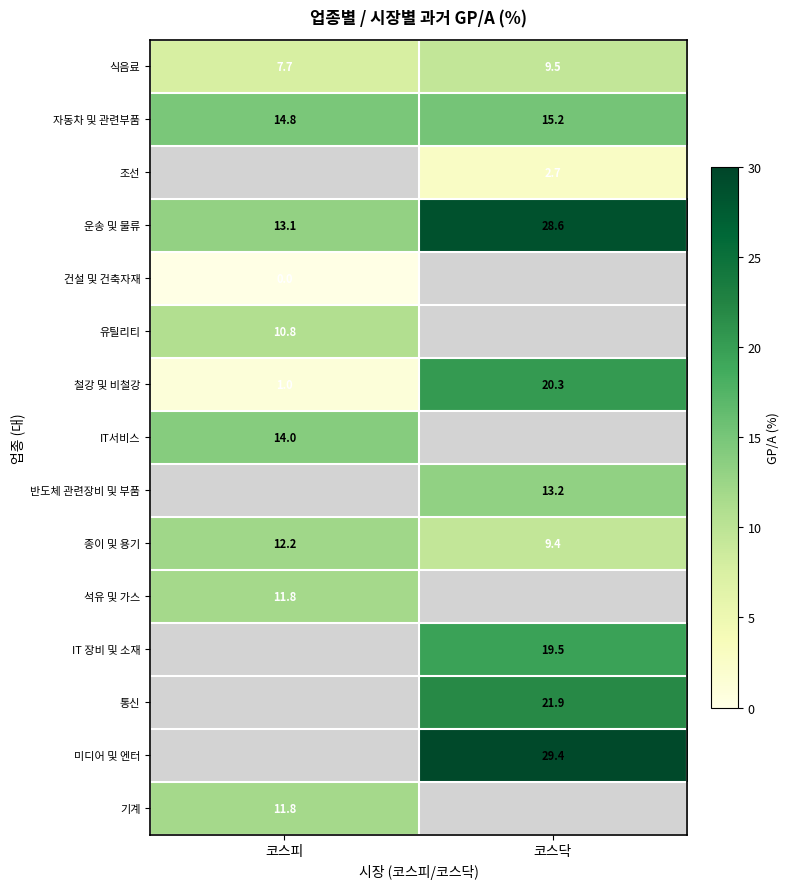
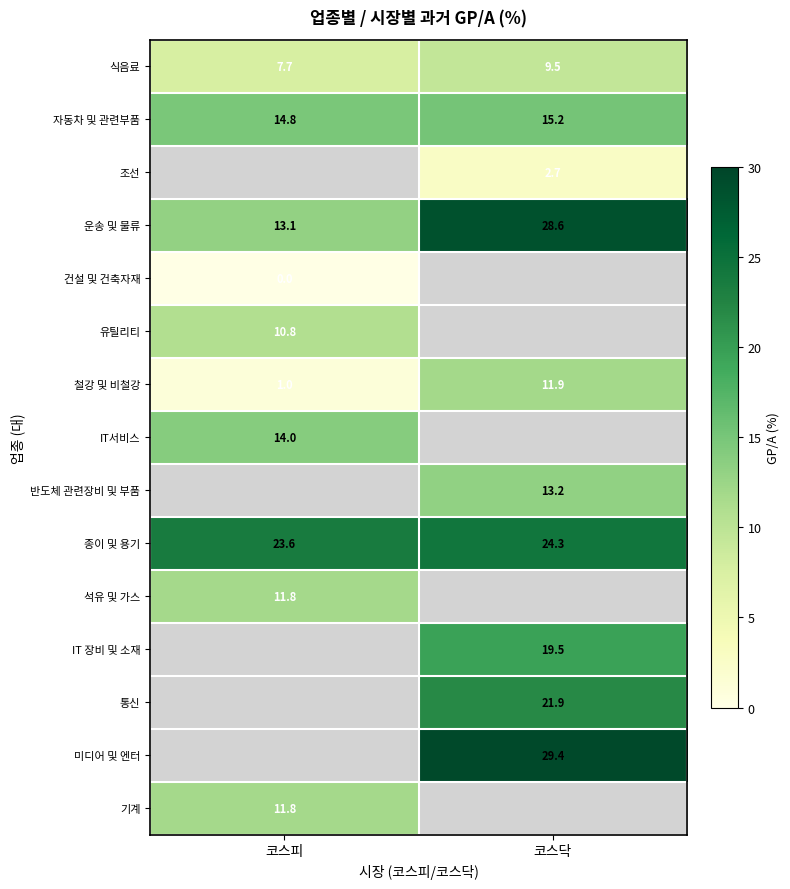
철강 및 비철강, 코스닥: 20.3 -> 11.9
종이 및 용기, 코스피: 12.2 -> 23.6
종이 및 용기, 코스닥: 9.4 -> 24.3
